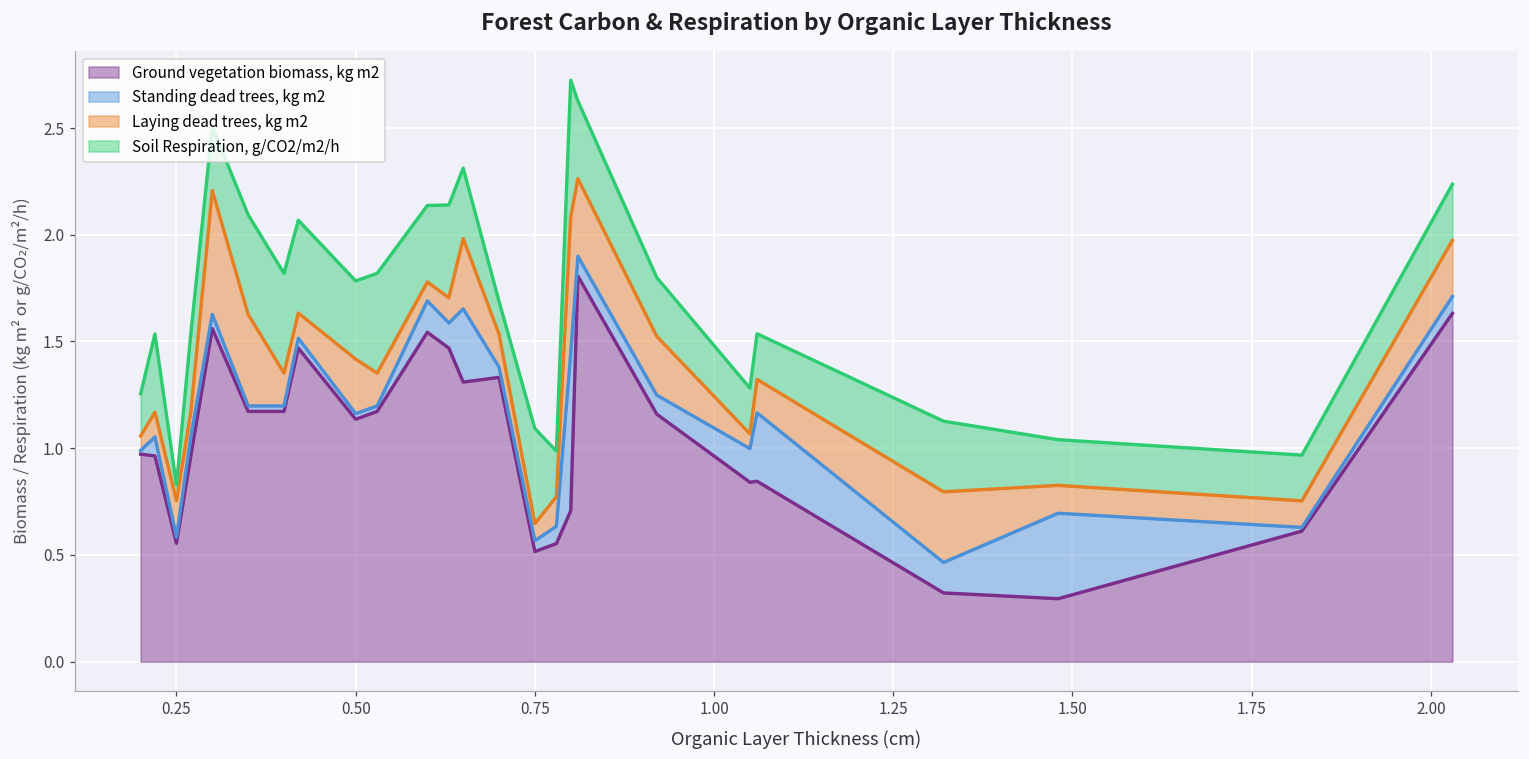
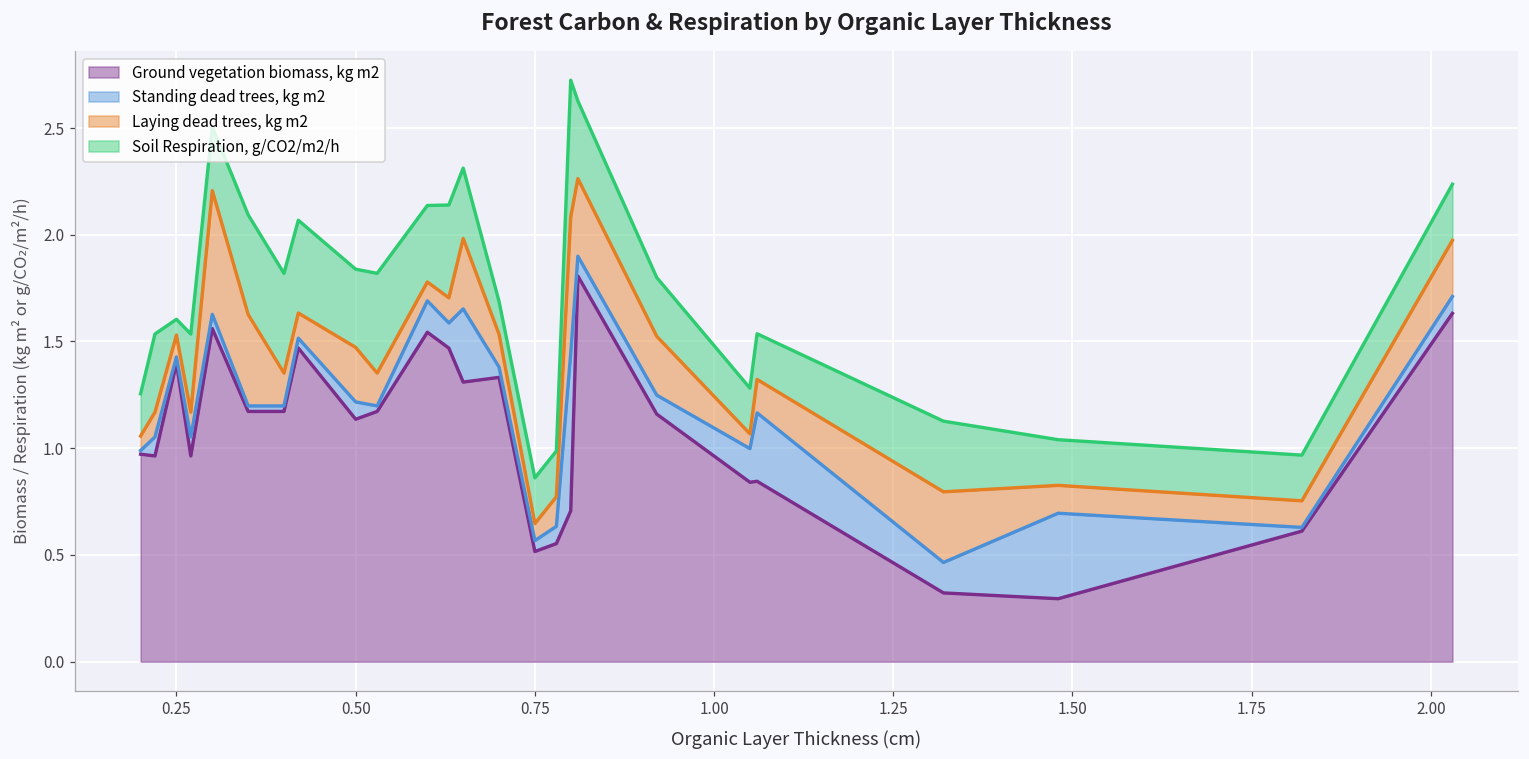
Ground vegetation biomass, kg m2, 0.25: 0.55 -> 1.40
Laying dead trees, kg m2, 0.25: 0.17 -> 0.10
Standing dead trees, kg m2, 0.50: 0.03 -> 0.08
Soil Respiration, g/CO2/m2/h, 0.75: 0.44 -> 0.21
